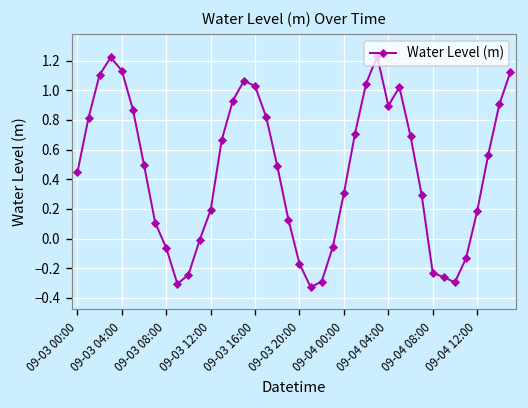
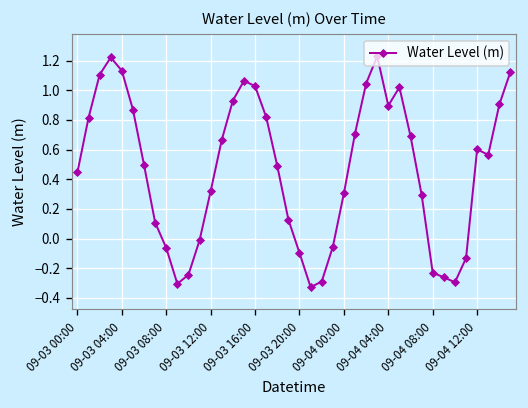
09-03 12:00: 0.19 -> 0.32
09-03 20:00: -0.17 -> -0.10
09-04 12:00: 0.18 -> 0.60
